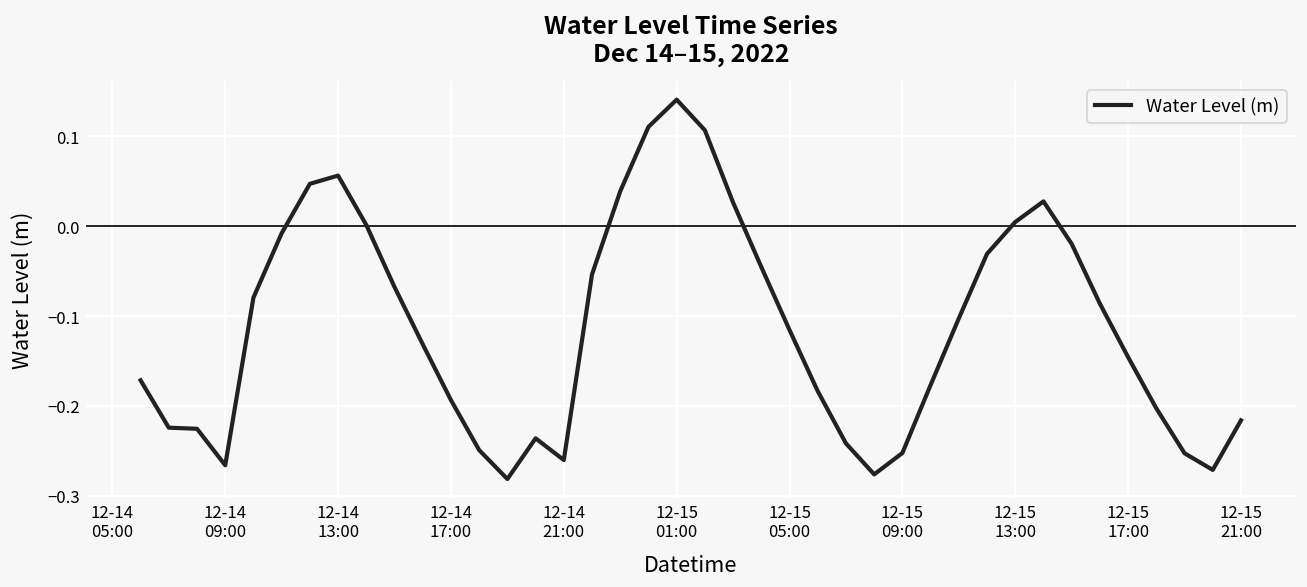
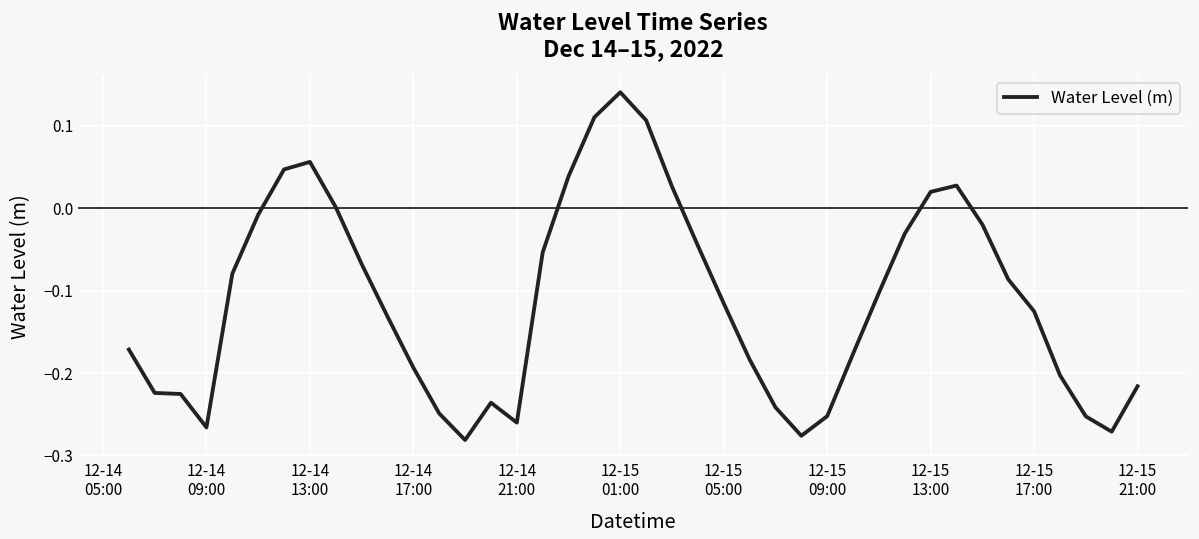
12-15 13:00: 0.00 -> 0.02
12-15 17:00: -0.15 -> -0.12
